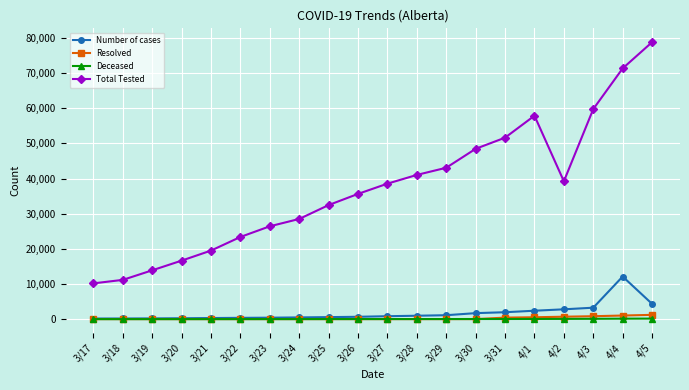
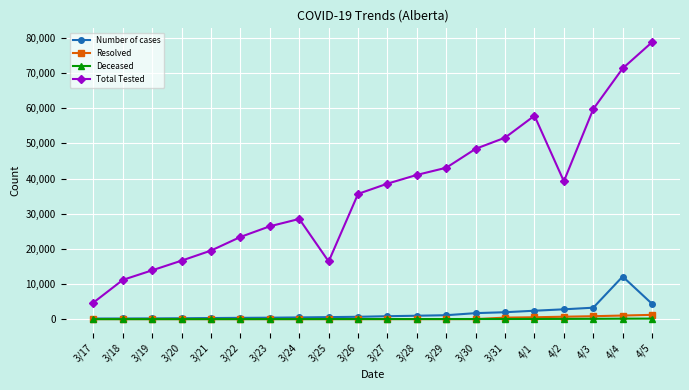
Total Tested, 3/17: 10,000 -> 5,000
Total Tested, 3/25: 32,000 -> 16,000
